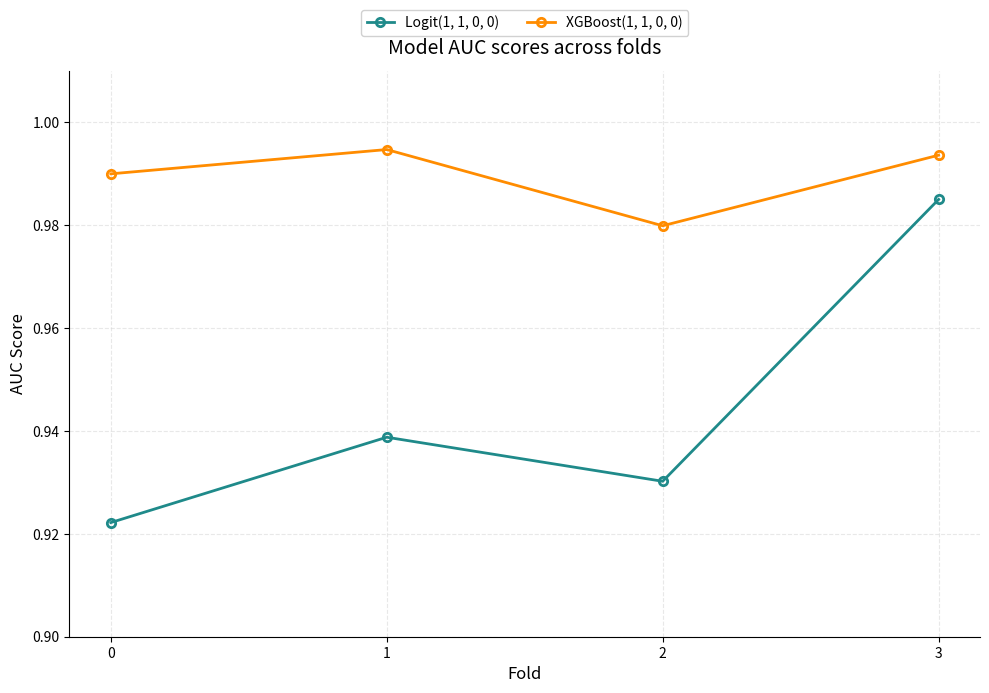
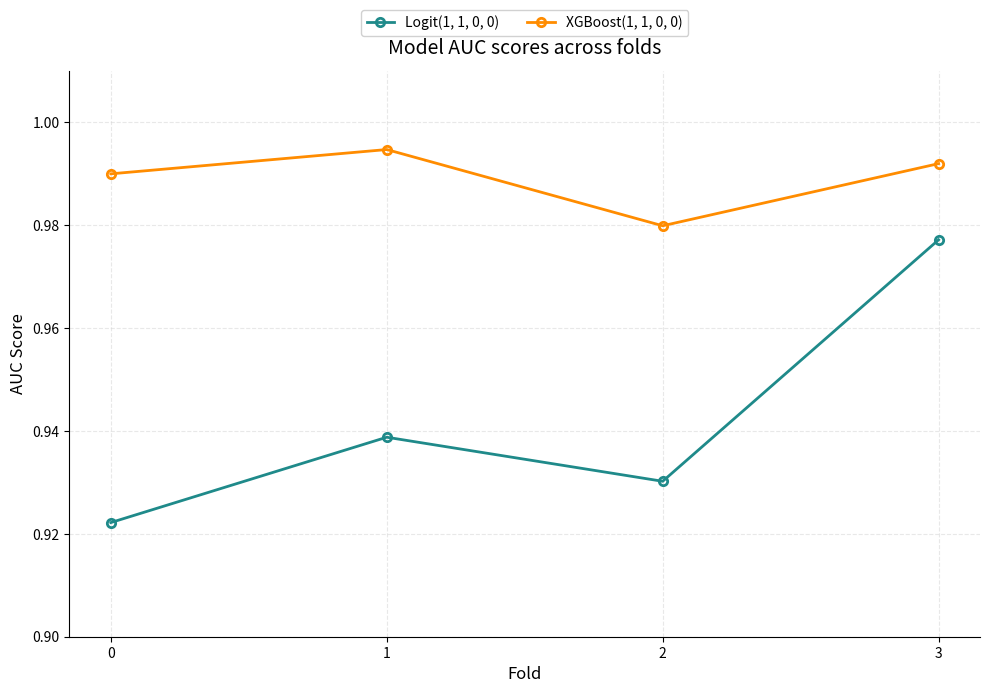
Logit(1, 1, 0, 0), 3: 0.985 -> 0.977
XGBoost(1, 1, 0, 0), 3: 0.994 -> 0.992
